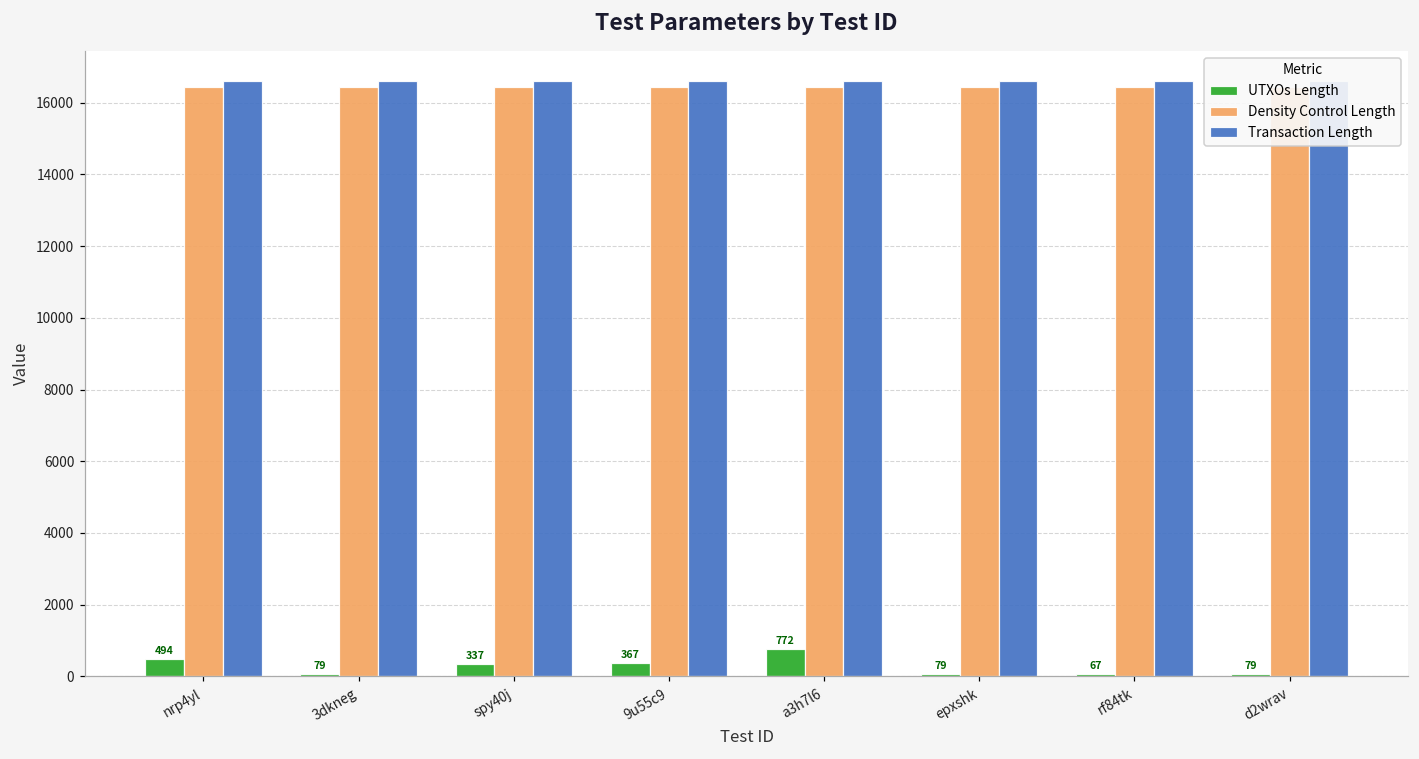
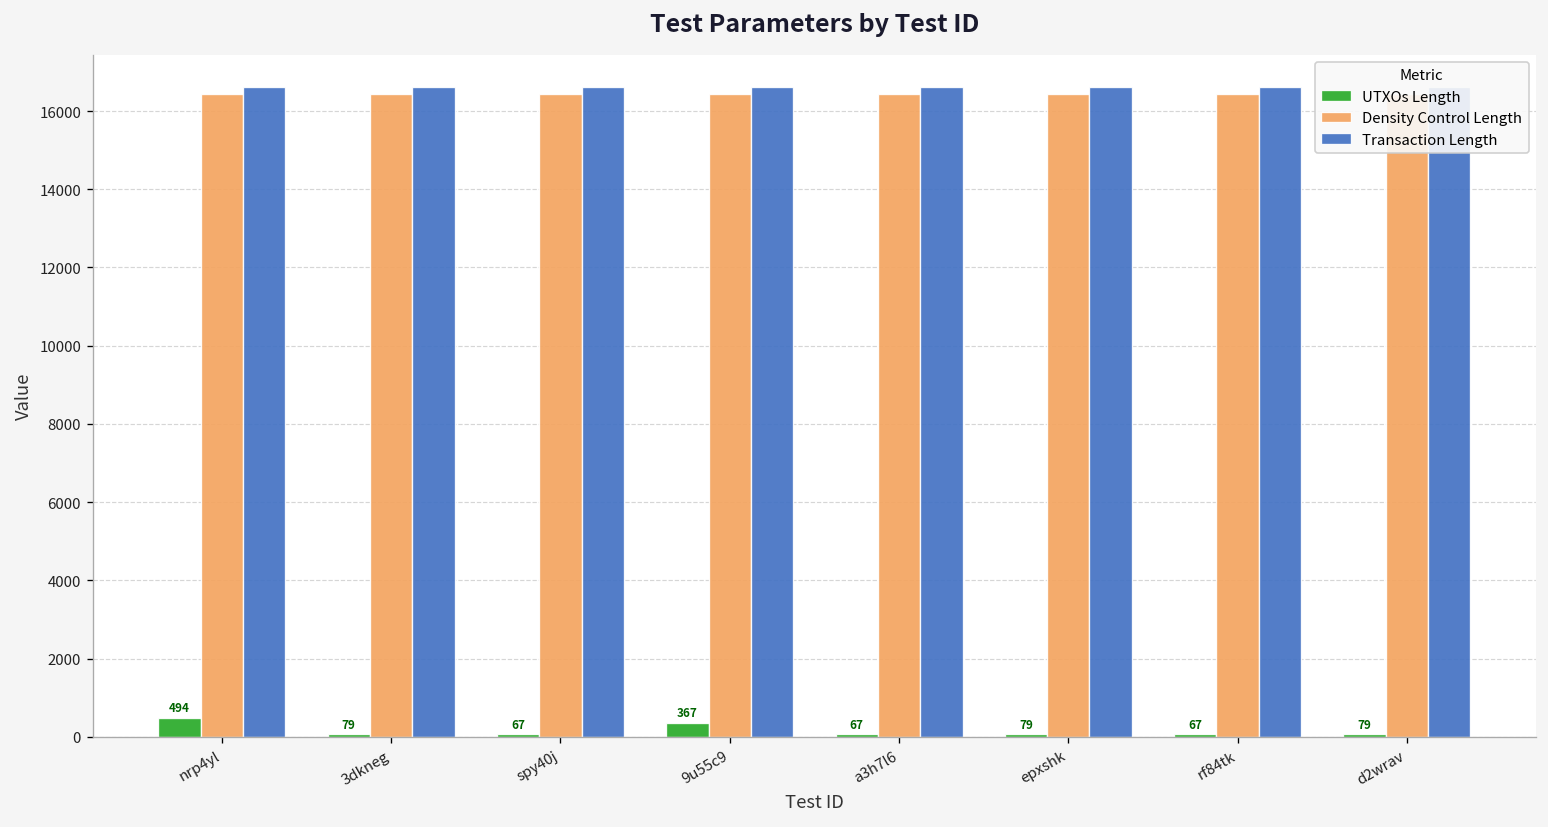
UTXOs Length, spy40j: 337 -> 67
UTXOs Length, a3h7l6: 772 -> 67
